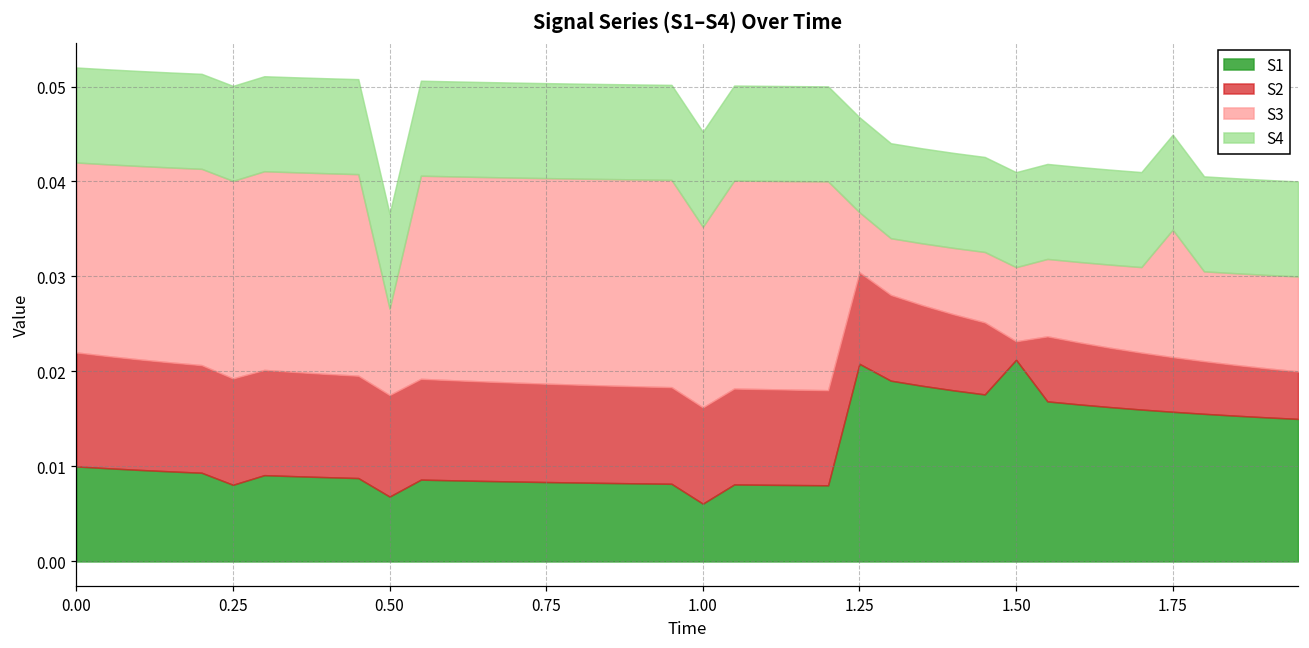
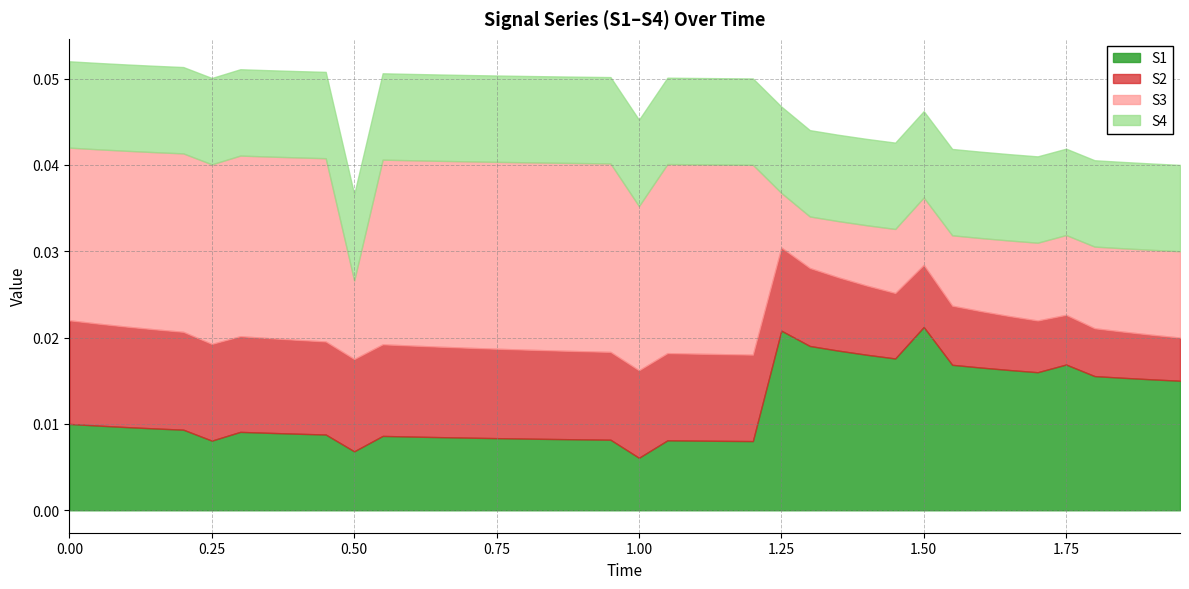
S2, 1.50: 0.002 -> 0.007
S1, 1.75: 0.016 -> 0.017
S3, 1.75: 0.013 -> 0.009
